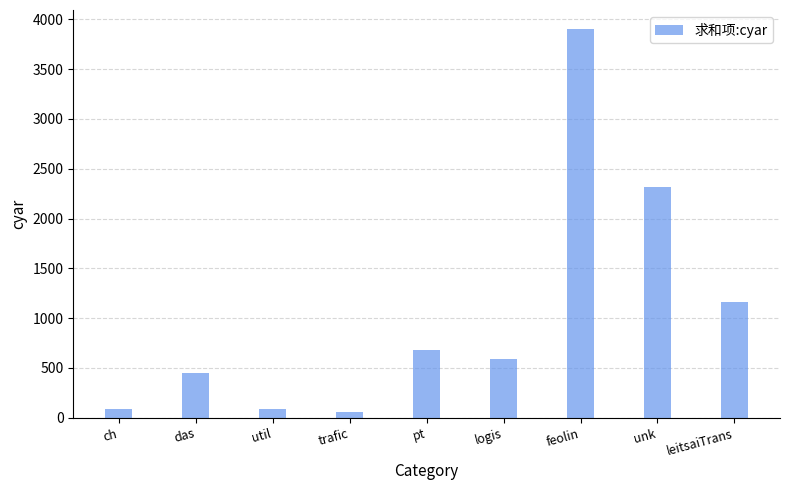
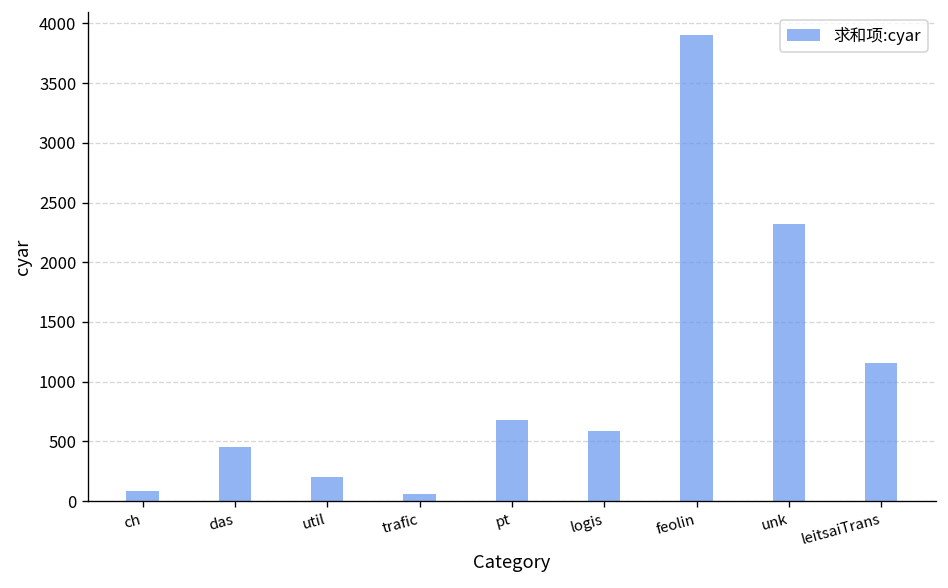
util: 100 -> 200
